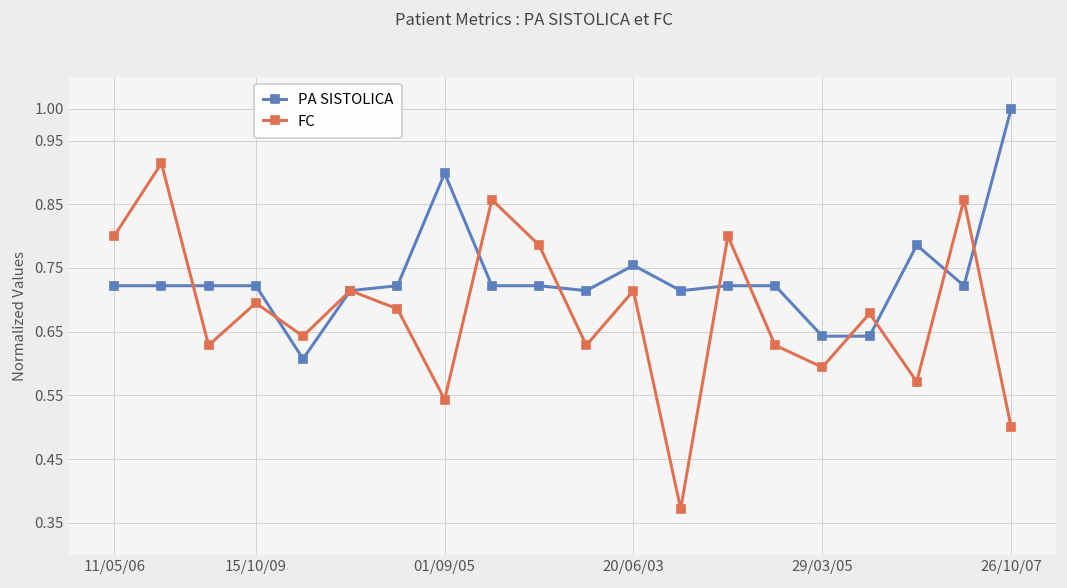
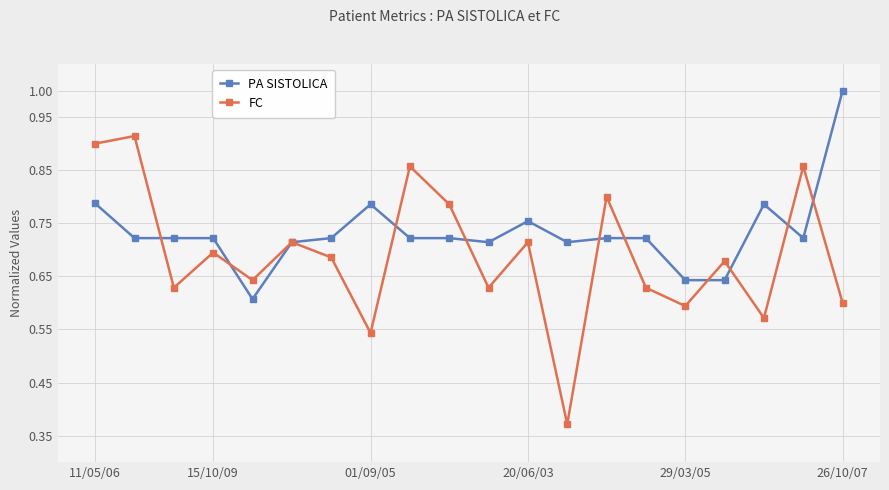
PA SISTOLICA, 11/05/06: 0.72 -> 0.79
FC, 11/05/06: 0.8 -> 0.9
PA SISTOLICA, 01/09/05: 0.90 -> 0.79
FC, 26/10/07: 0.5 -> 0.6
